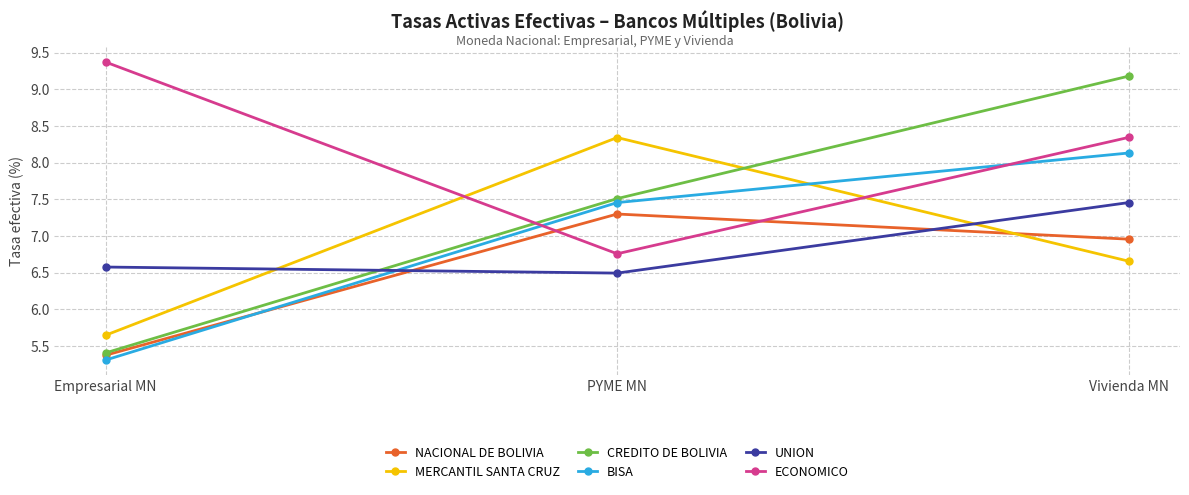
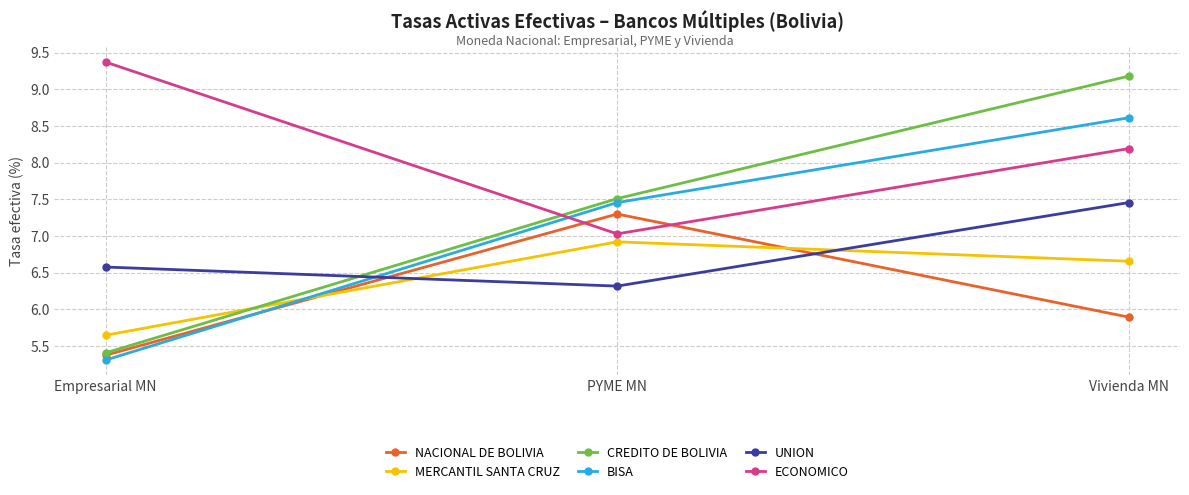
MERCANTIL SANTA CRUZ, PYME MN: 8.3 -> 6.9
UNION, PYME MN: 6.5 -> 6.3
ECONOMICO, PYME MN: 6.8 -> 7.0
NACIONAL DE BOLIVIA, Vivienda MN: 7.0 -> 5.9
BISA, Vivienda MN: 8.1 -> 8.6
ECONOMICO, Vivienda MN: 8.3 -> 8.2
